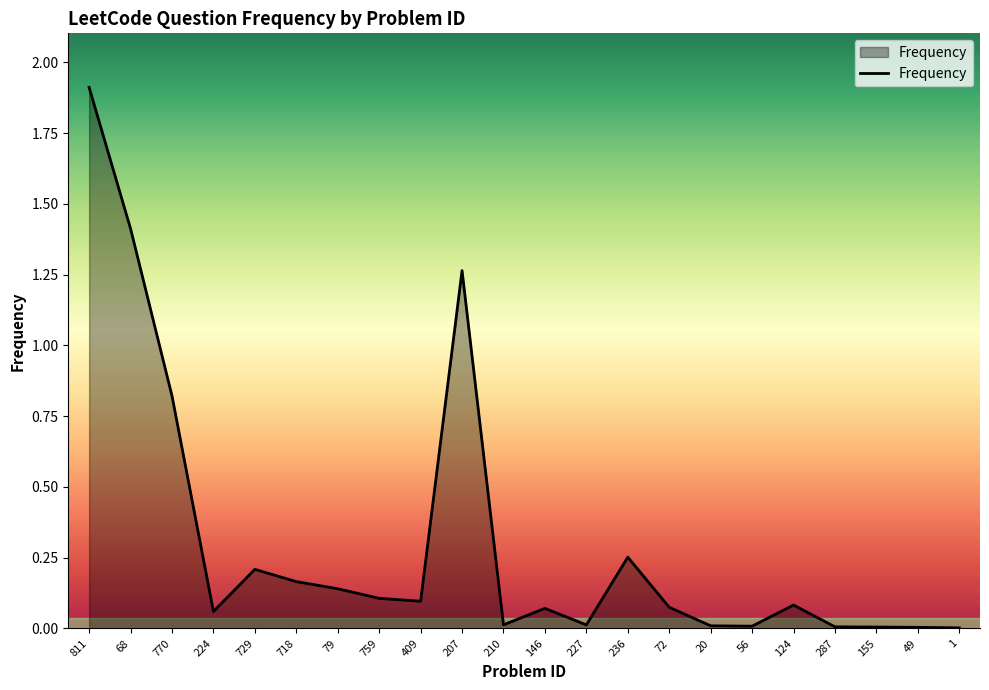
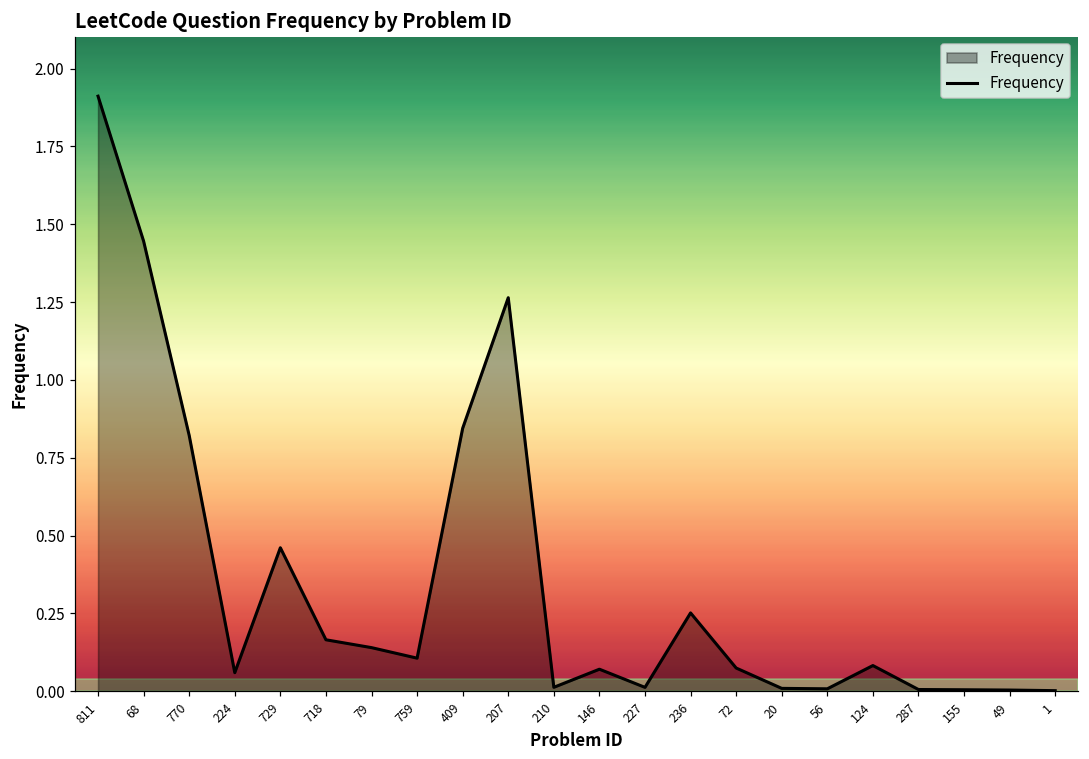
68: 1.41 -> 1.45
729: 0.21 -> 0.46
409: 0.10 -> 0.84
